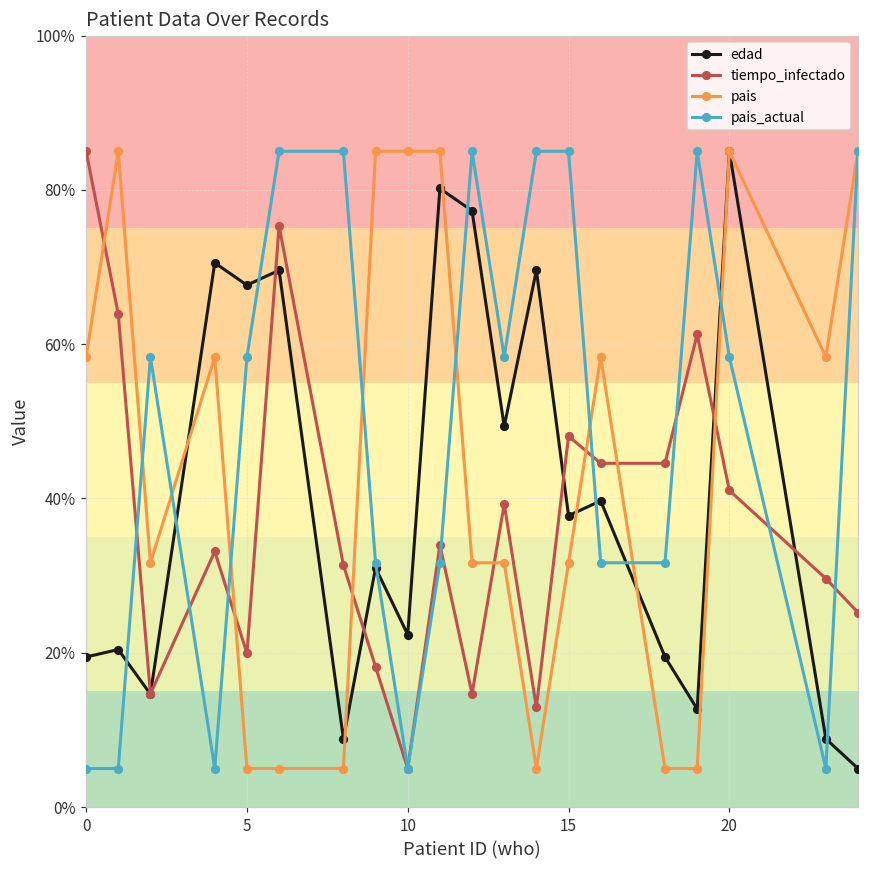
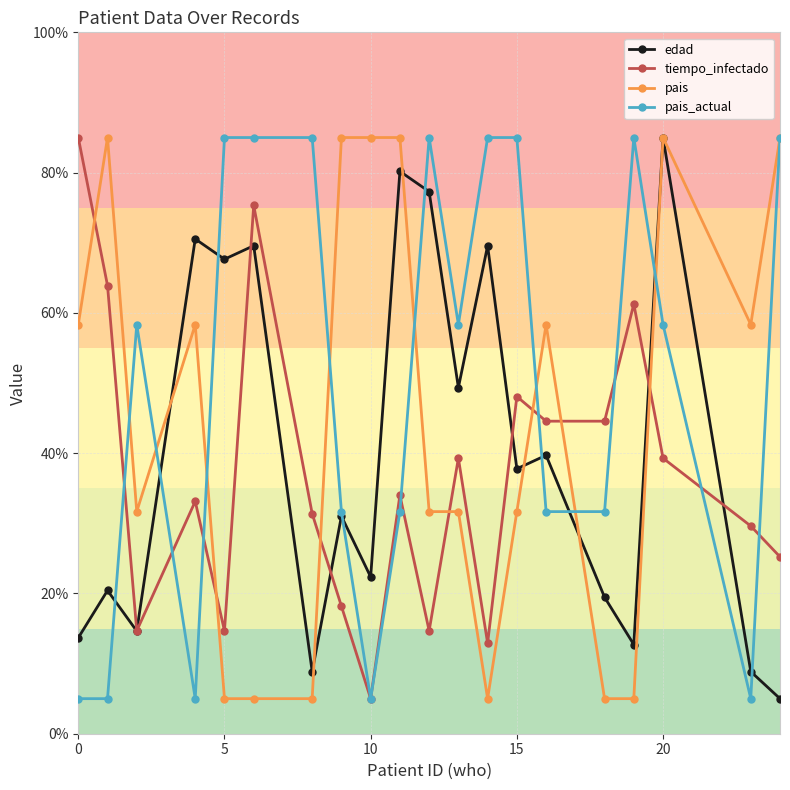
edad, 0: 19% -> 14%
tiempo_infectado, 5: 20% -> 15%
pais_actual, 5: 58% -> 85%
tiempo_infectado, 20: 41% -> 39%
